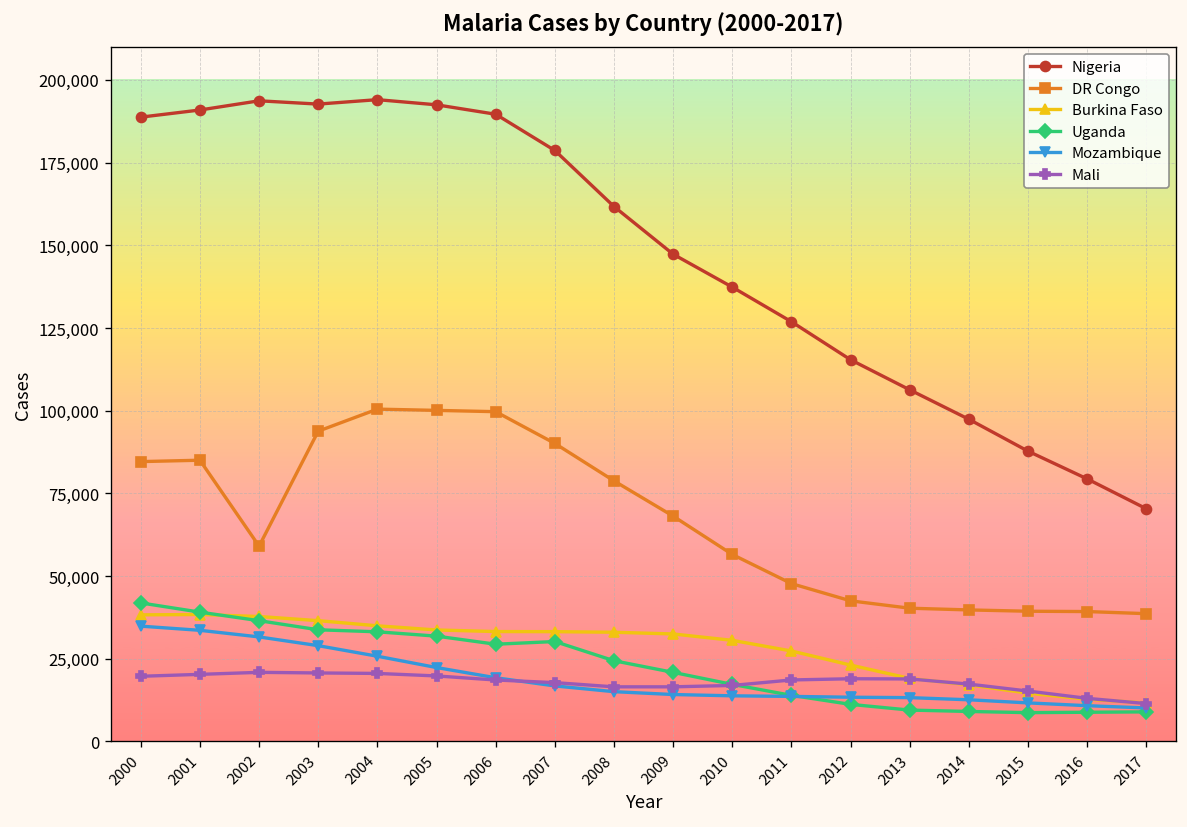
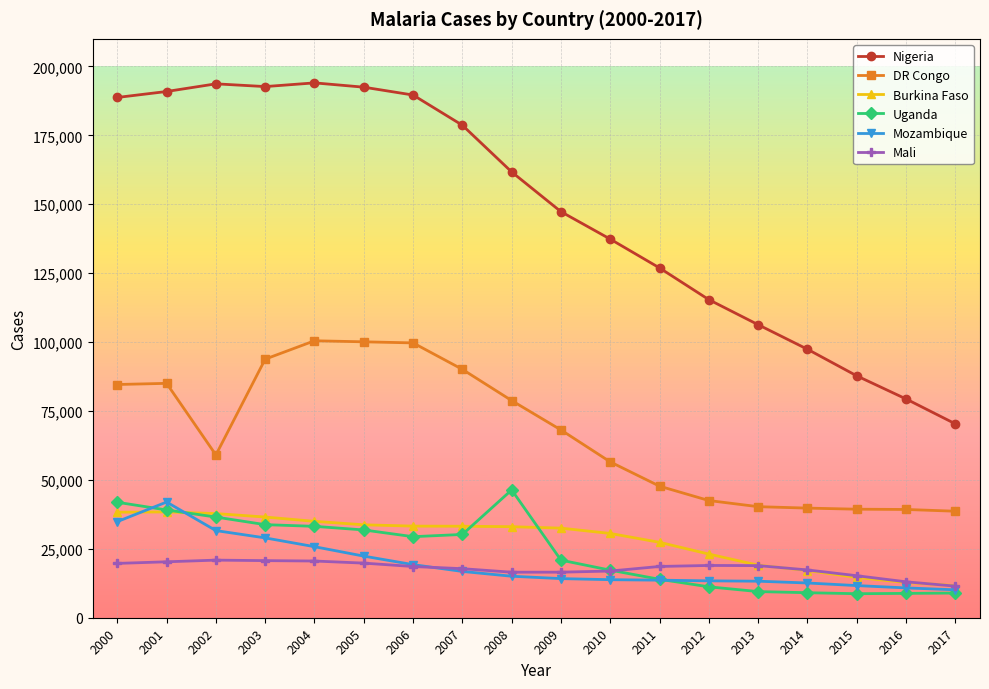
Mozambique, 2001: 34,000 -> 42,000
Uganda, 2008: 24,000 -> 46,000
